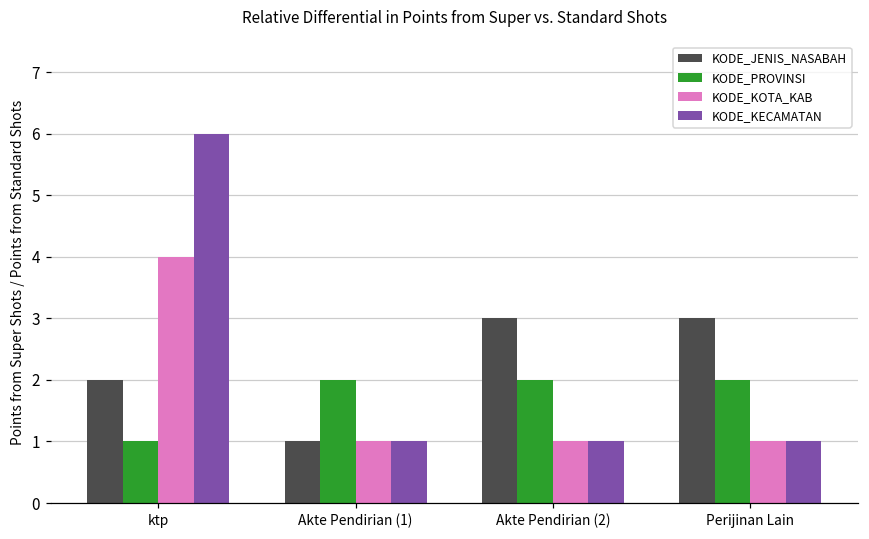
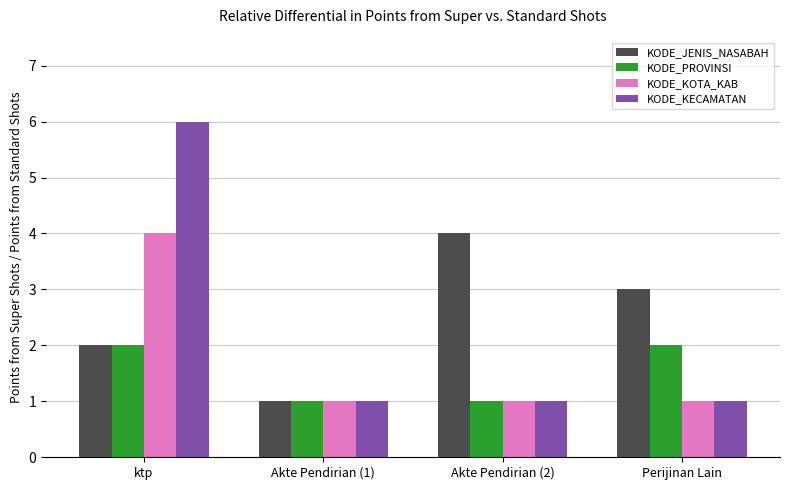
KODE_PROVINSI, ktp: 1 -> 2
KODE_PROVINSI, Akte Pendirian (1): 2 -> 1
KODE_JENIS_NASABAH, Akte Pendirian (2): 3 -> 4
KODE_PROVINSI, Akte Pendirian (2): 2 -> 1
